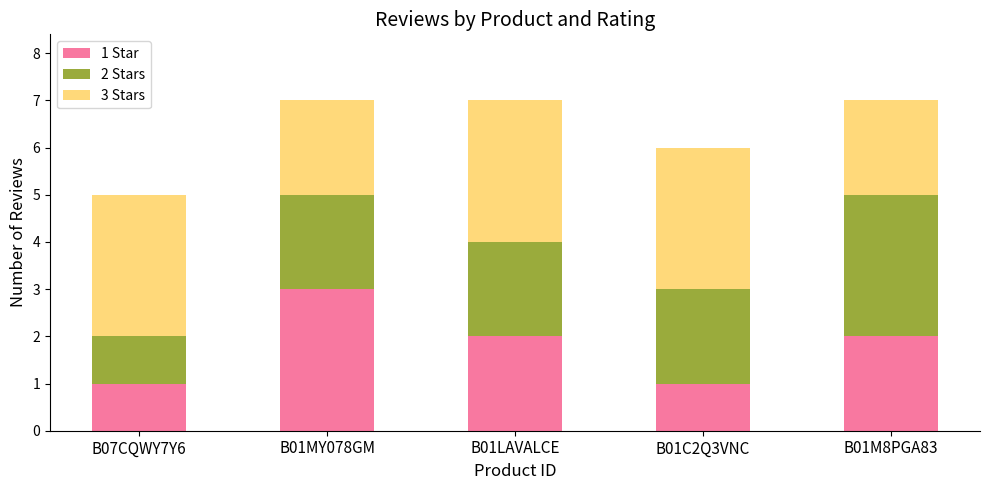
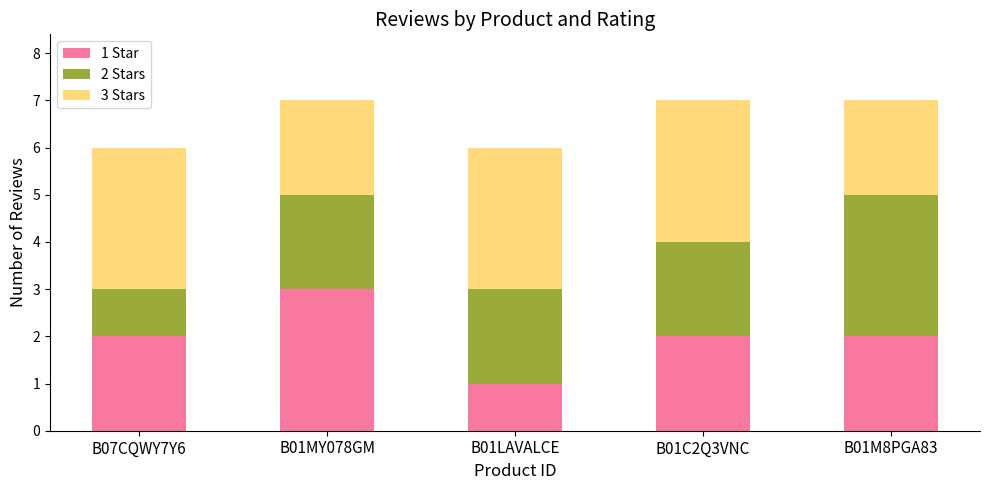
1 Star, B07CQWY7Y6: 1 -> 2
1 Star, B01LAVALCE: 2 -> 1
1 Star, B01C2Q3VNC: 1 -> 2
